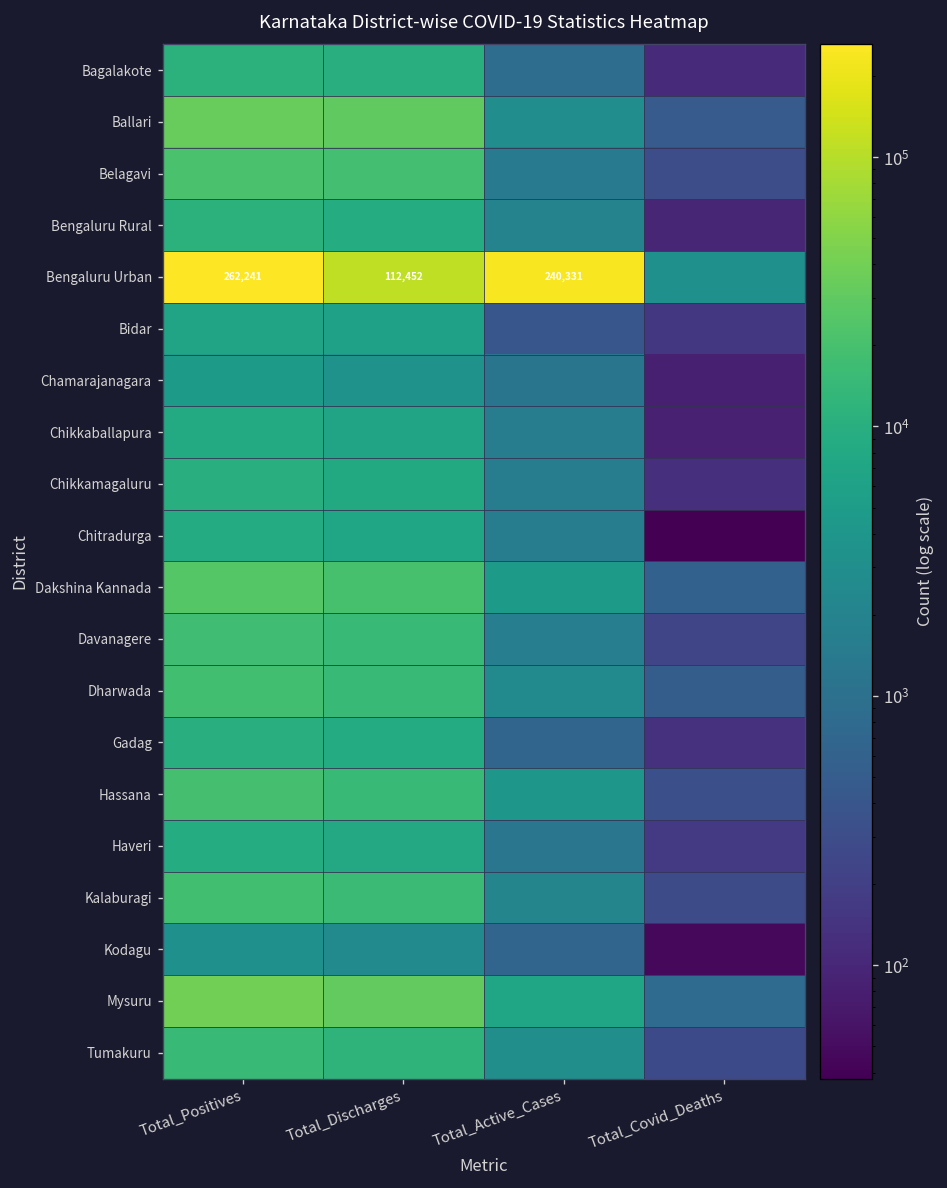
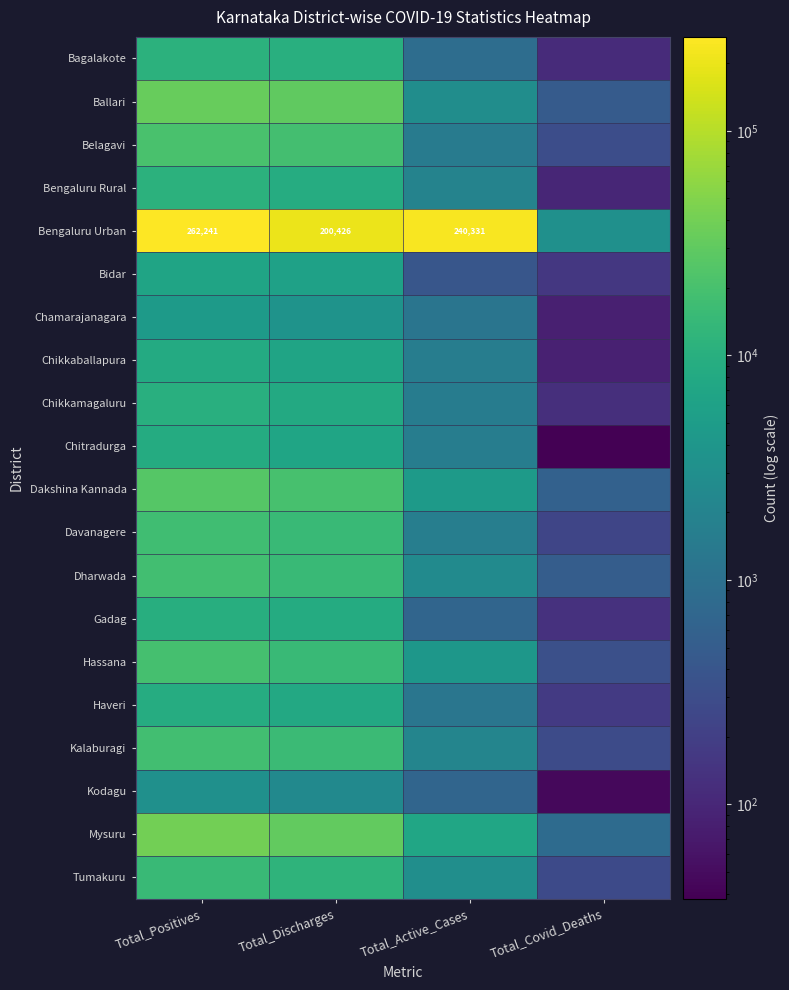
Bengaluru Urban, Total_Discharges: 112,452 -> 200,426
